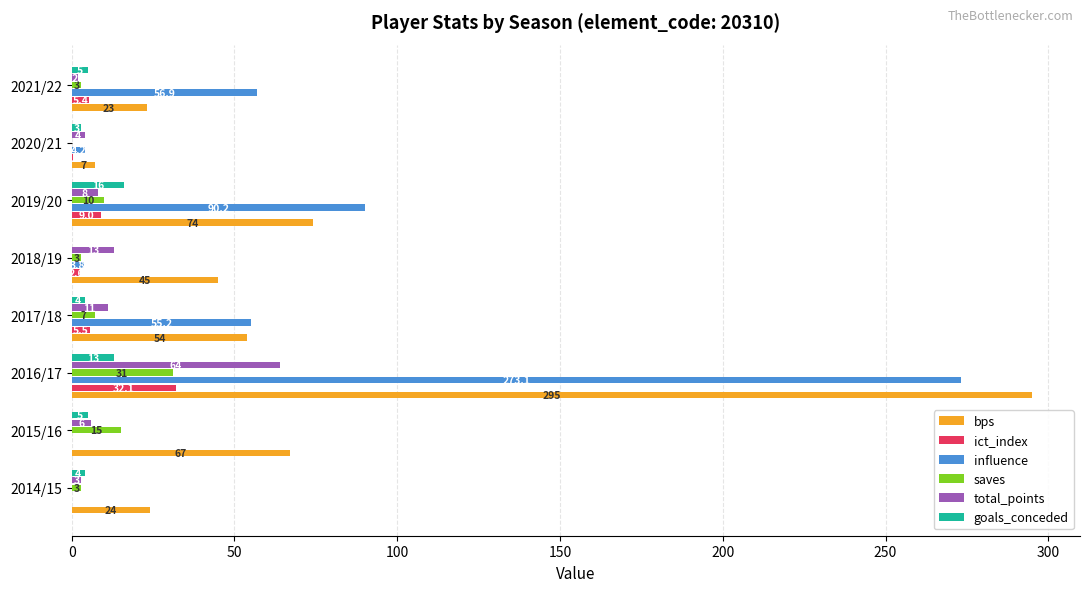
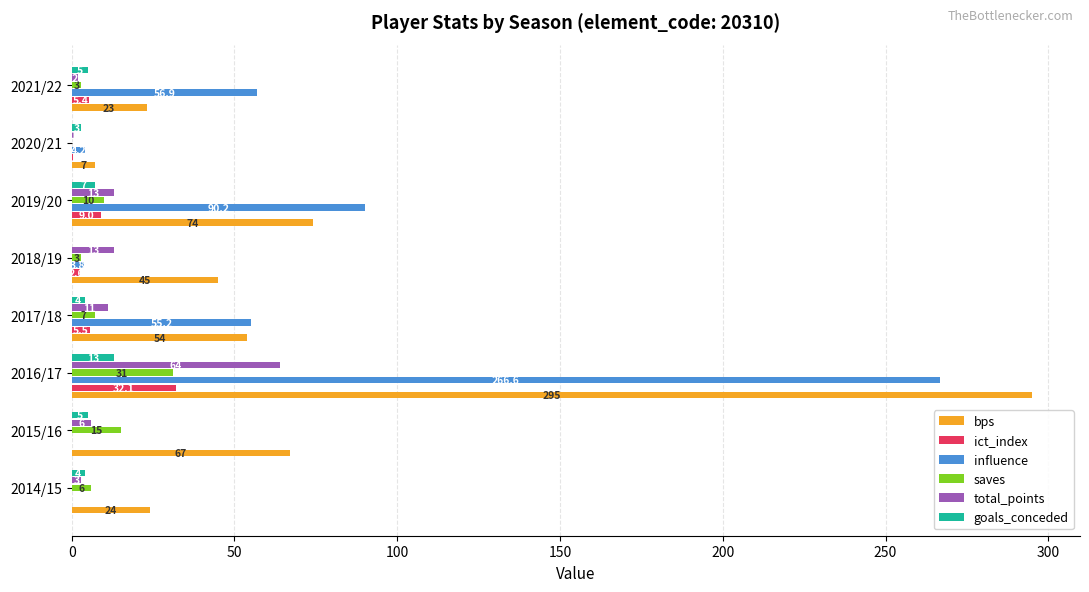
total_points, 2020/21: 4 -> 1
goals_conceded, 2019/20: 16 -> 7
total_points, 2019/20: 8 -> 13
influence, 2016/17: 273 -> 267
saves, 2014/15: 3 -> 6
